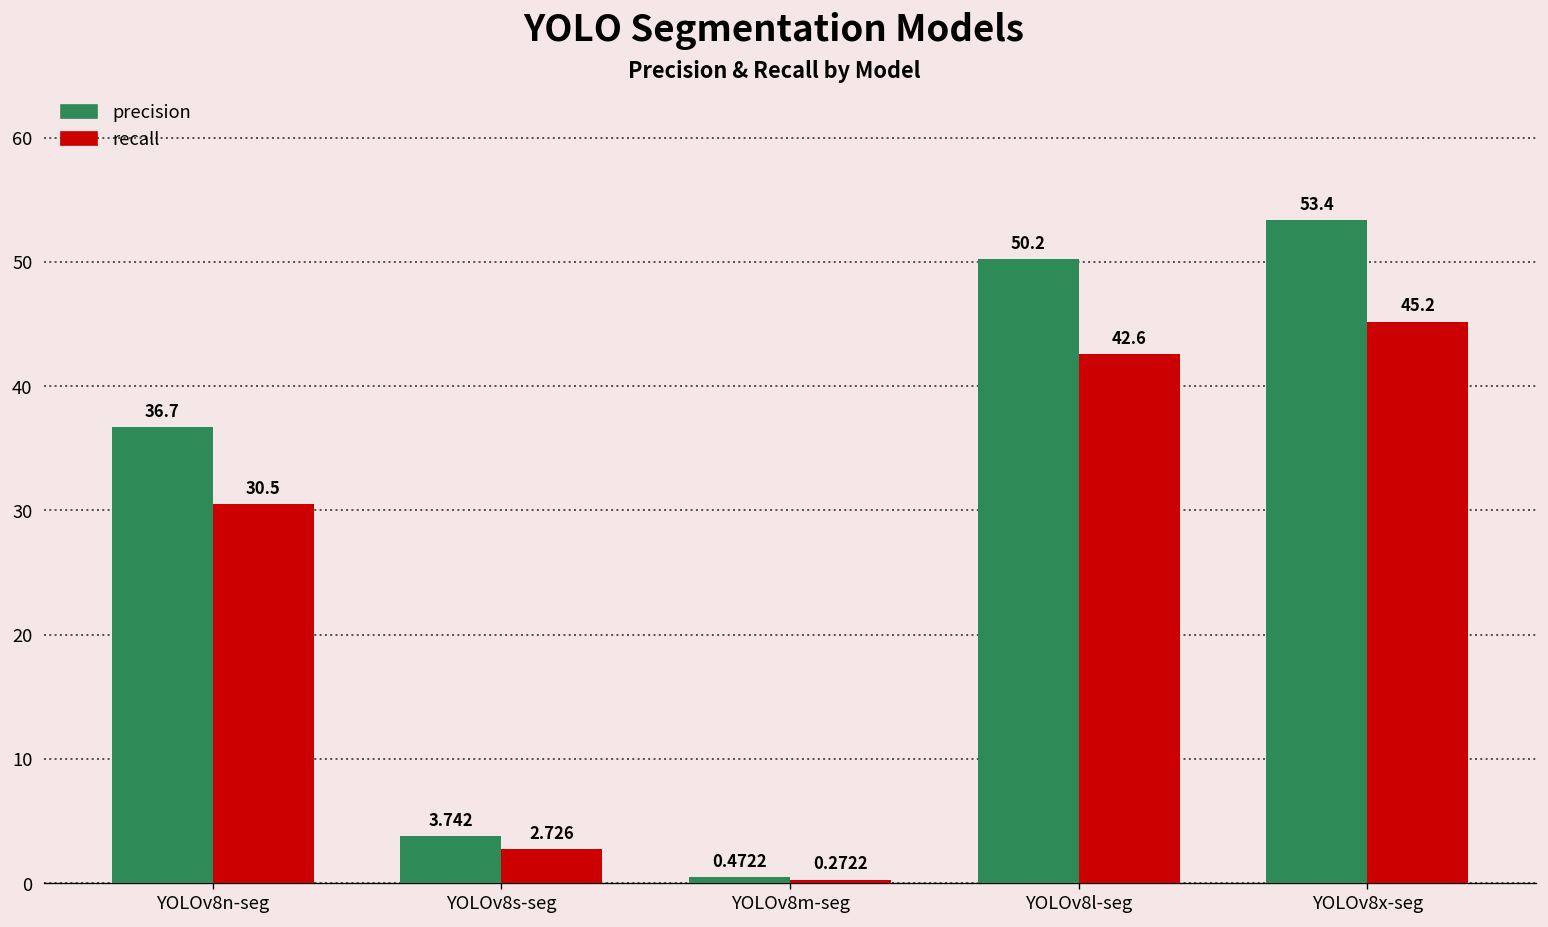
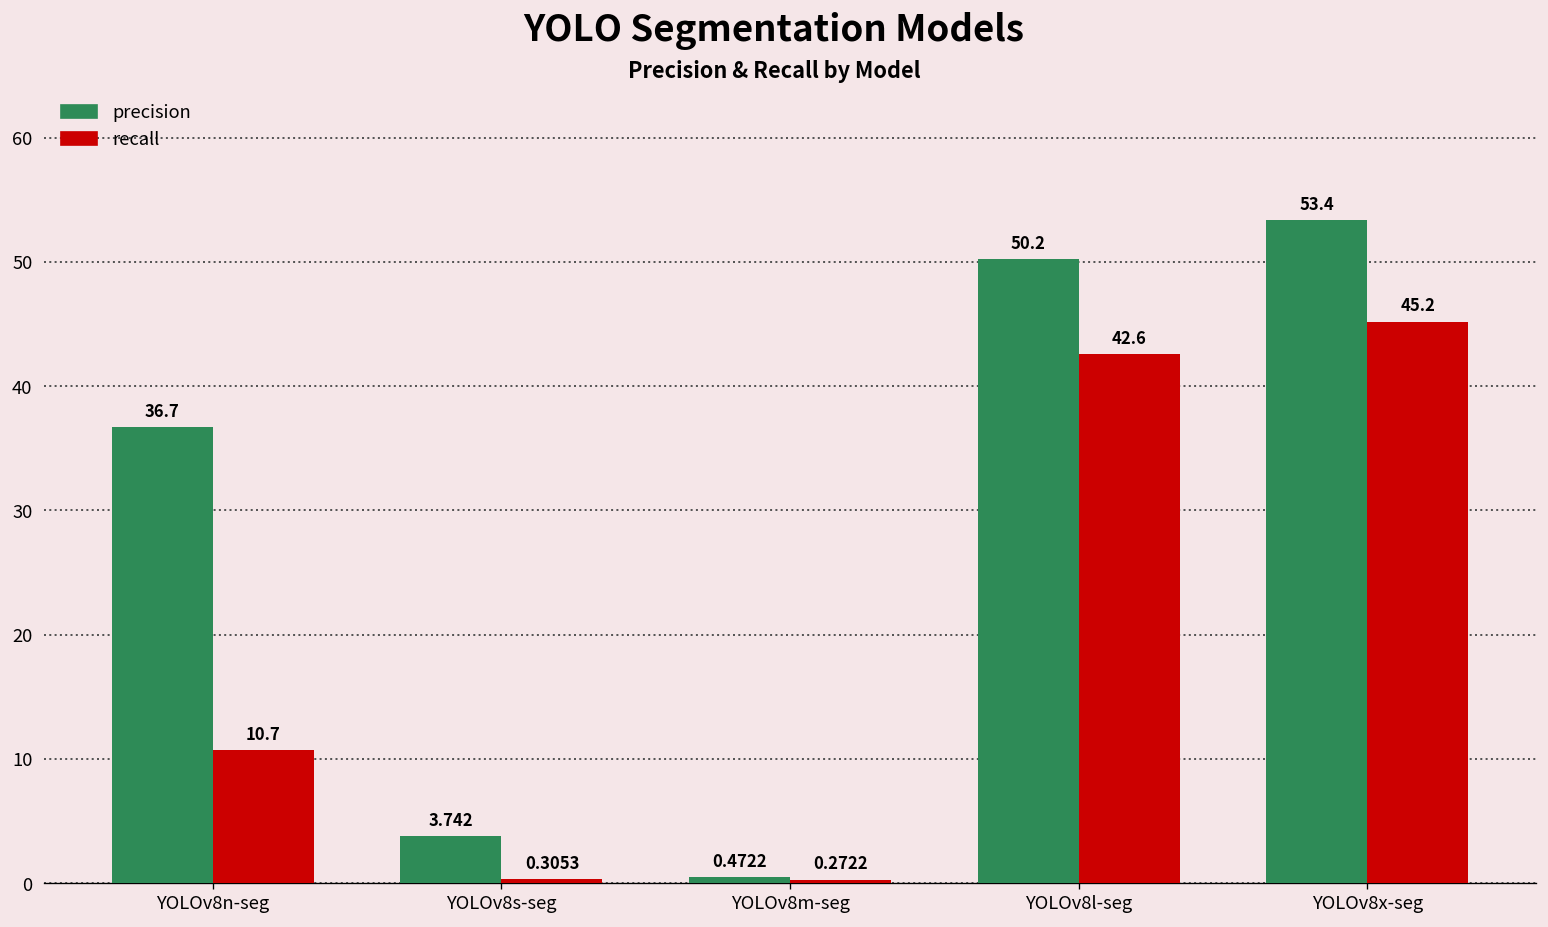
recall, YOLOv8n-seg: 30.5 -> 10.7
recall, YOLOv8s-seg: 2.726 -> 0.3053
